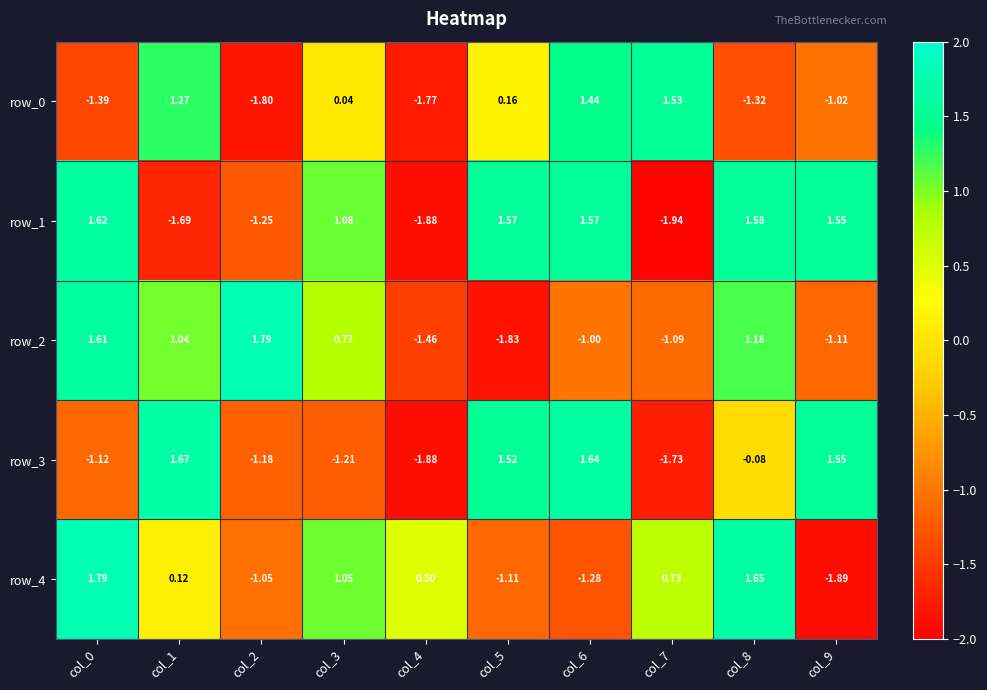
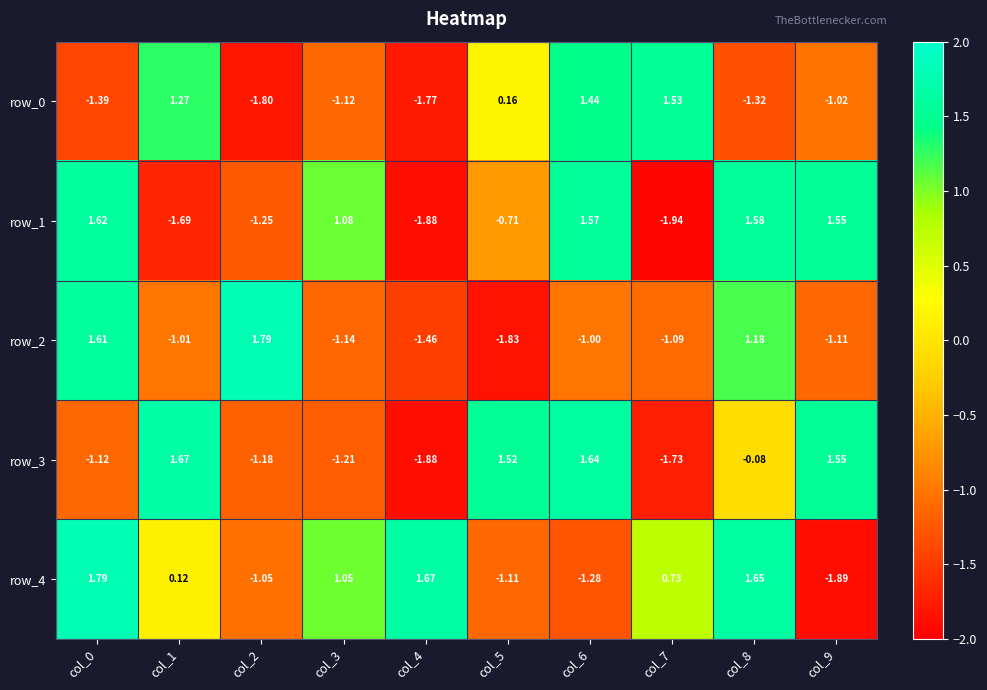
row_0, col_3: 0.04 -> -1.12
row_1, col_5: 1.57 -> -0.71
row_2, col_1: 1.04 -> -1.01
row_2, col_3: 0.77 -> -1.14
row_4, col_4: 0.50 -> 1.67
